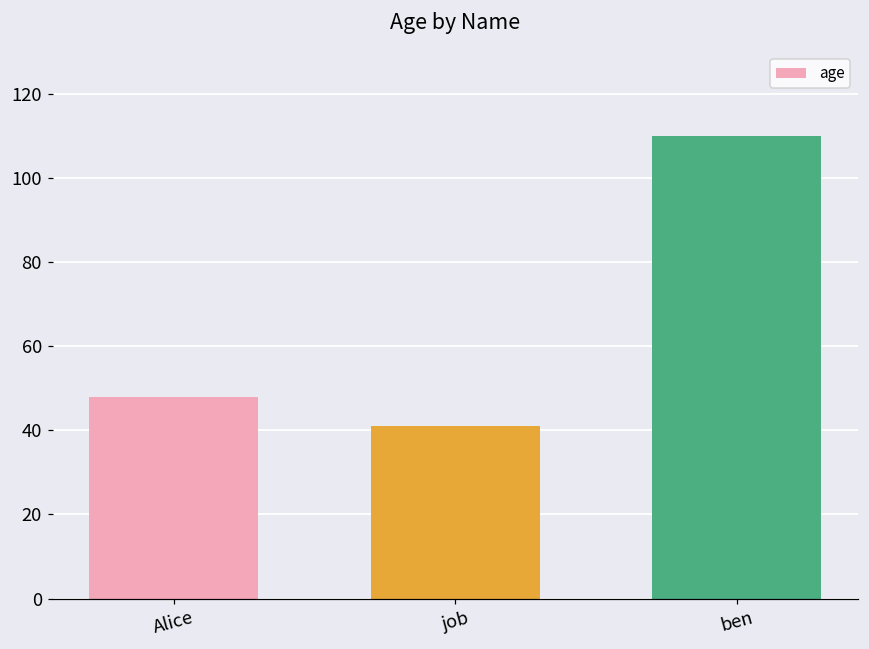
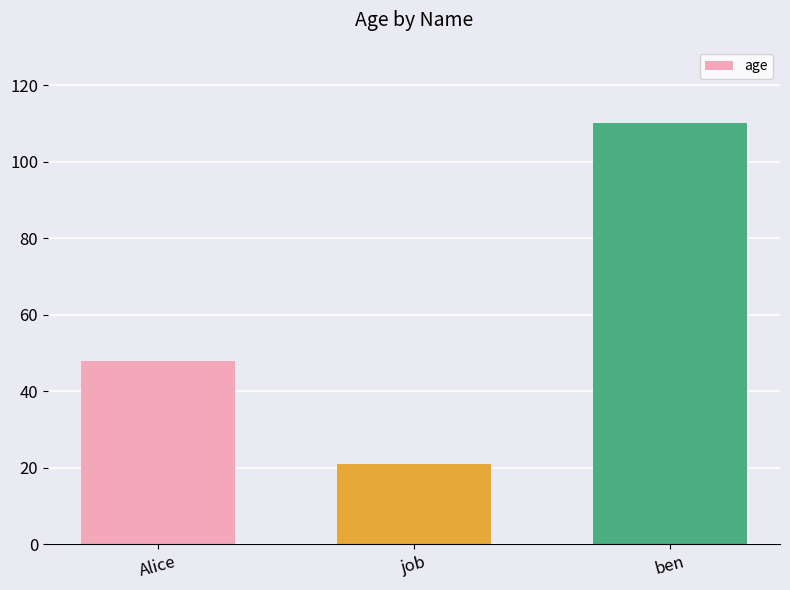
job: 41 -> 21
